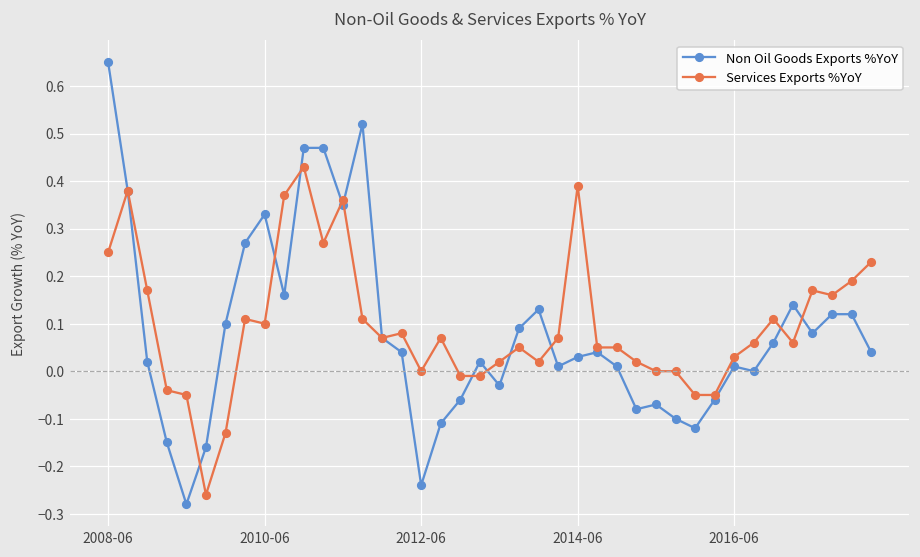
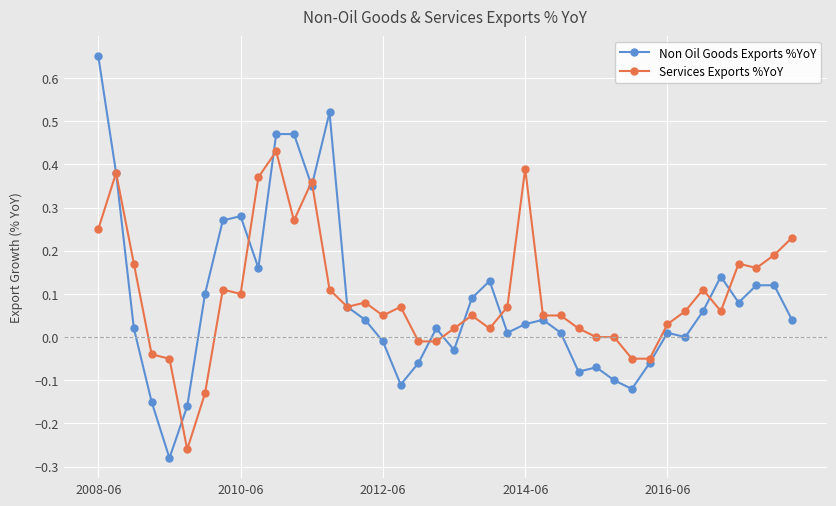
Non Oil Goods Exports %YoY, 2010-06: 0.33 -> 0.28
Non Oil Goods Exports %YoY, 2012-06: -0.24 -> -0.01
Services Exports %YoY, 2012-06: 0.00 -> 0.05
